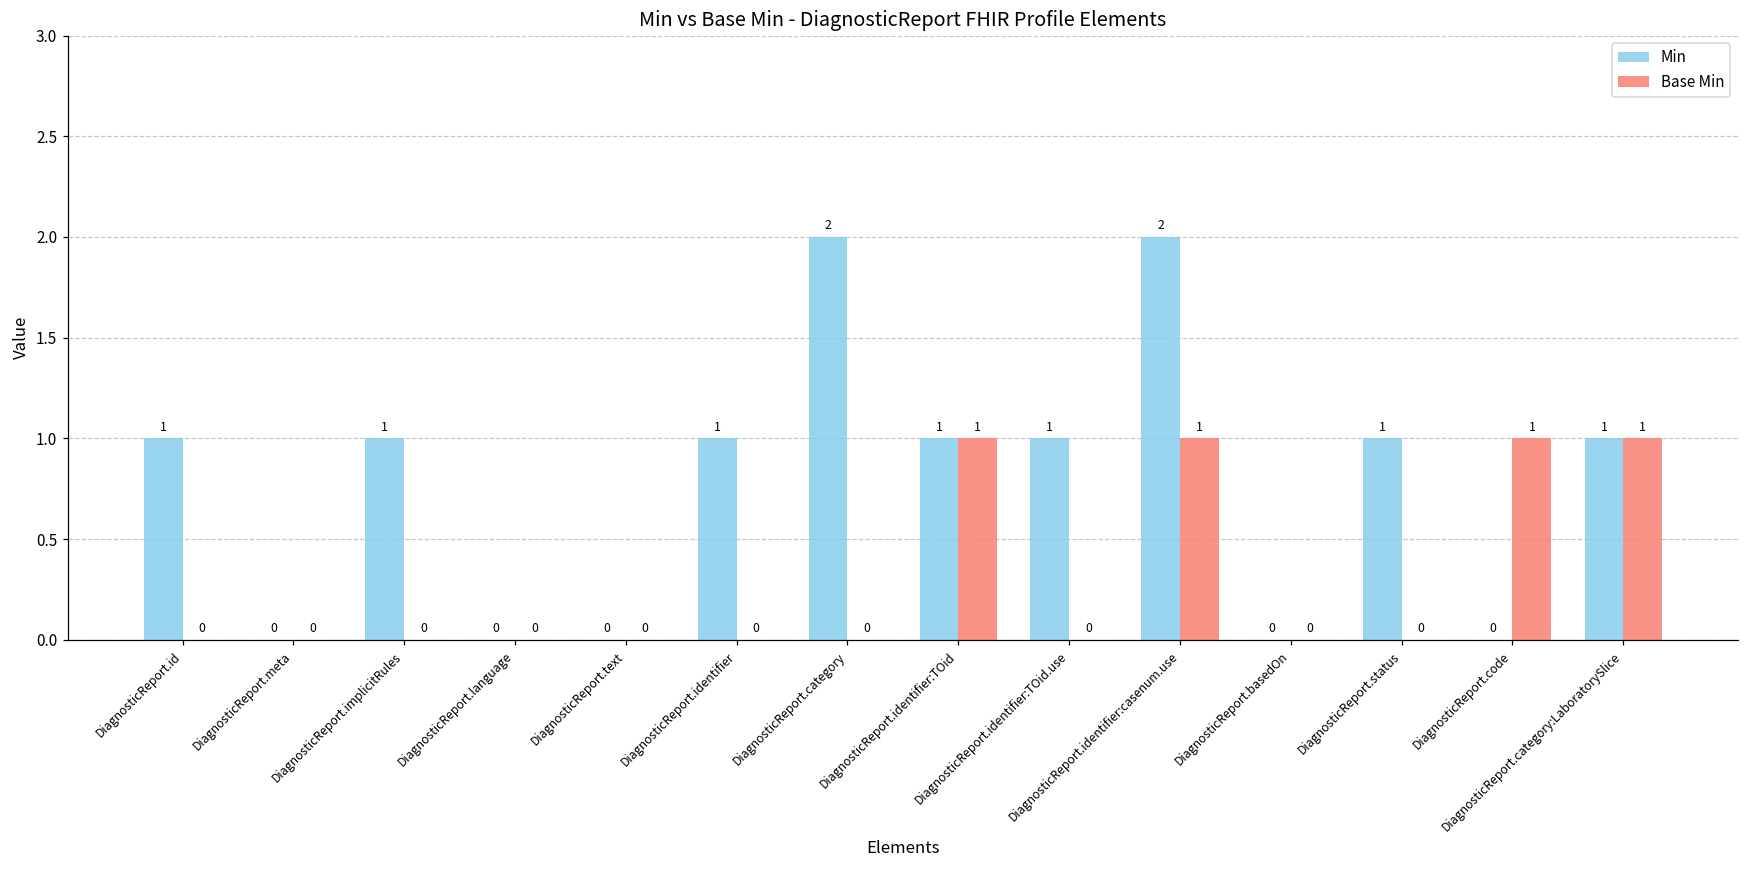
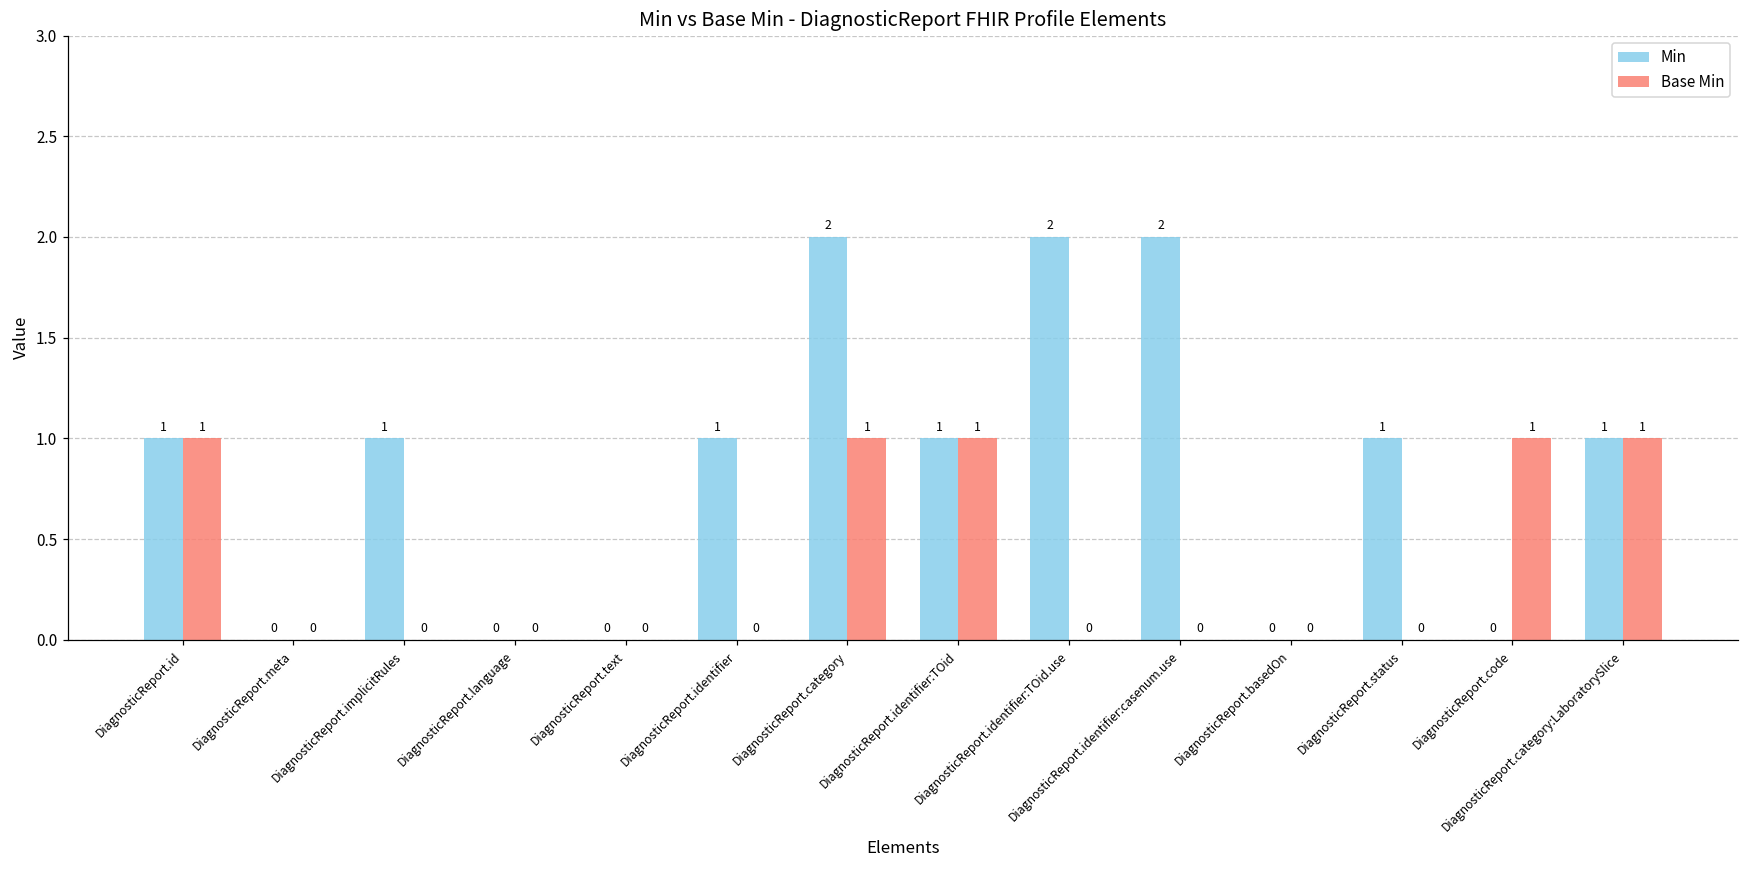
Base Min, DiagnosticReport.id: 0 -> 1
Base Min, DiagnosticReport.category: 0 -> 1
Min, DiagnosticReport.identifier:TOid.use: 1 -> 2
Base Min, DiagnosticReport.identifier:casenum.use: 1 -> 0
